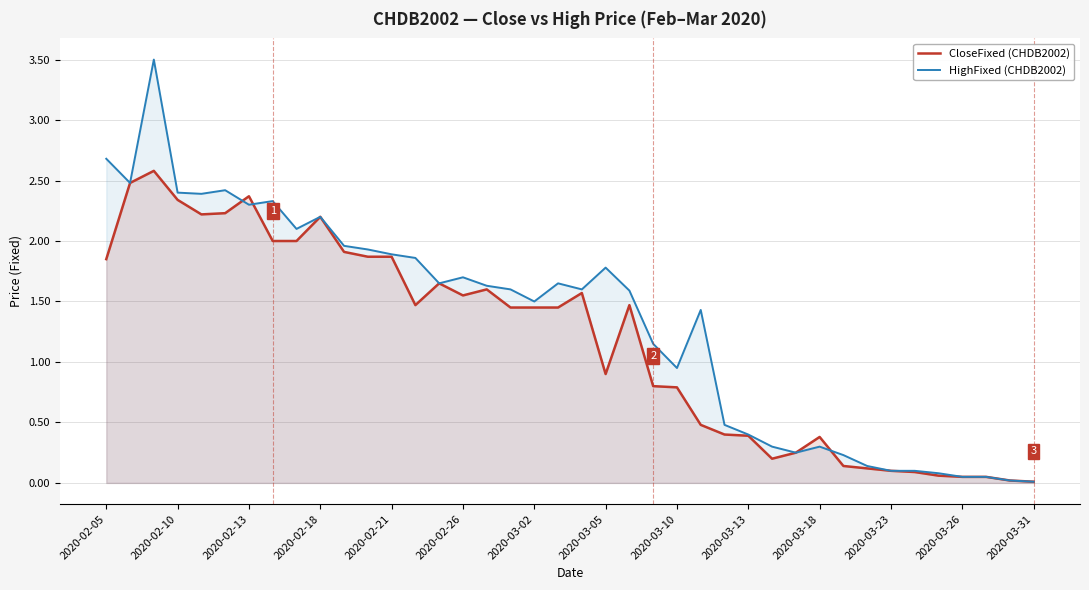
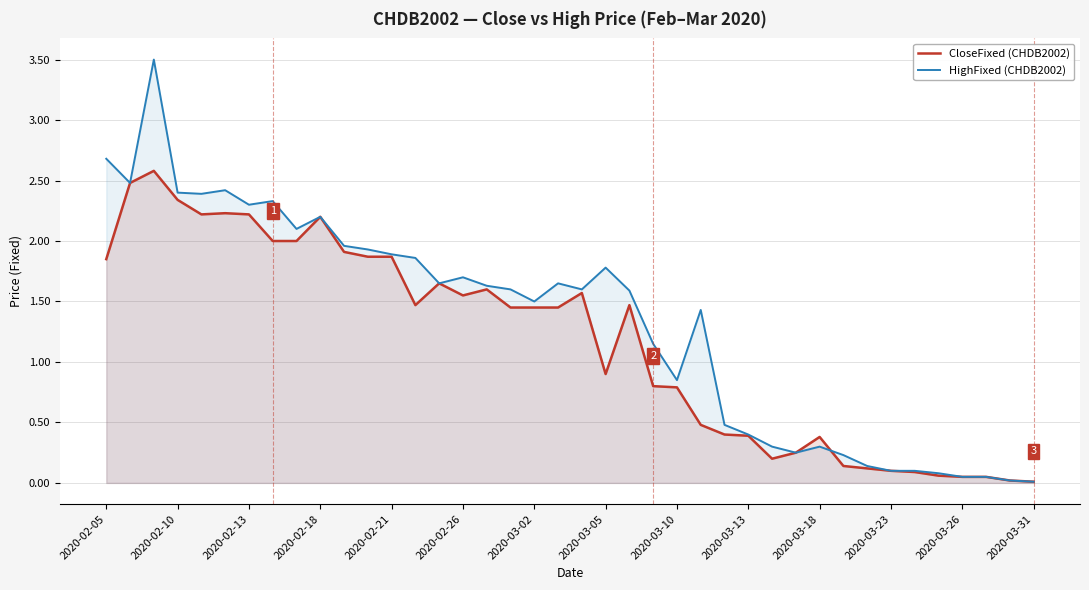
CloseFixed (CHDB2002), 2020-02-13: 2.37 -> 2.22
HighFixed (CHDB2002), 2020-03-10: 0.95 -> 0.85
